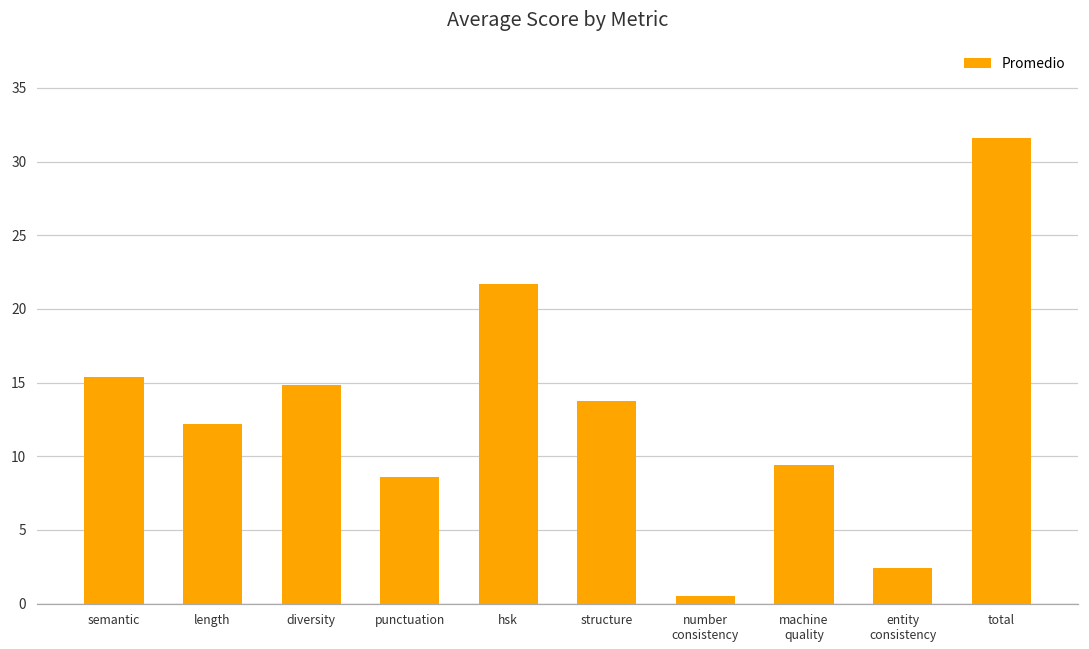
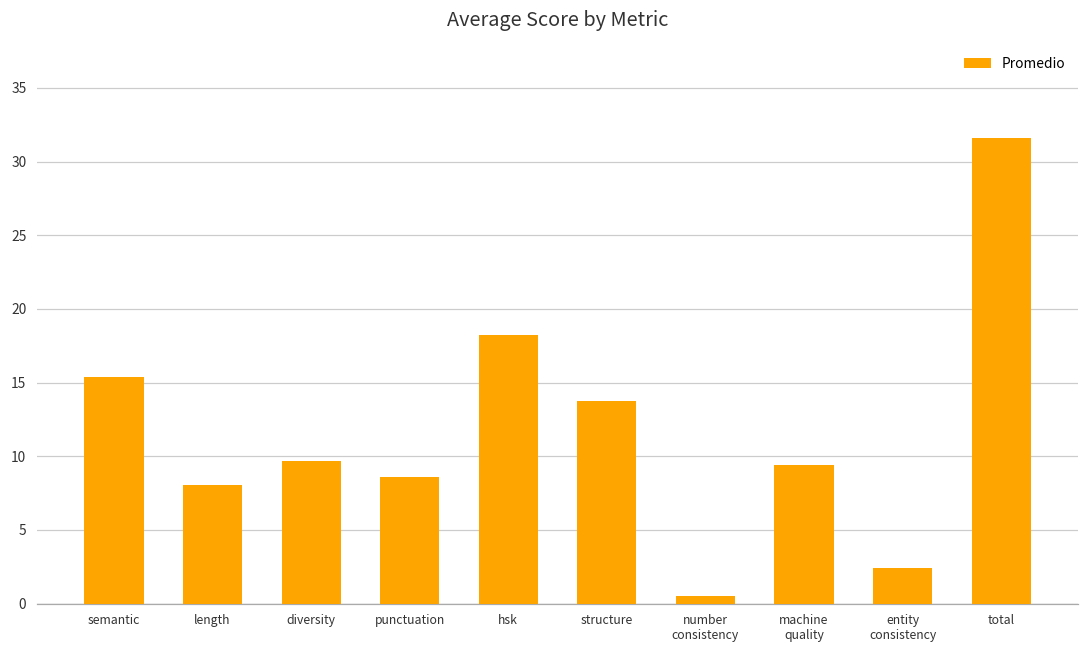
length: 12.2 -> 8.0
diversity: 14.8 -> 9.7
hsk: 21.7 -> 18.2
